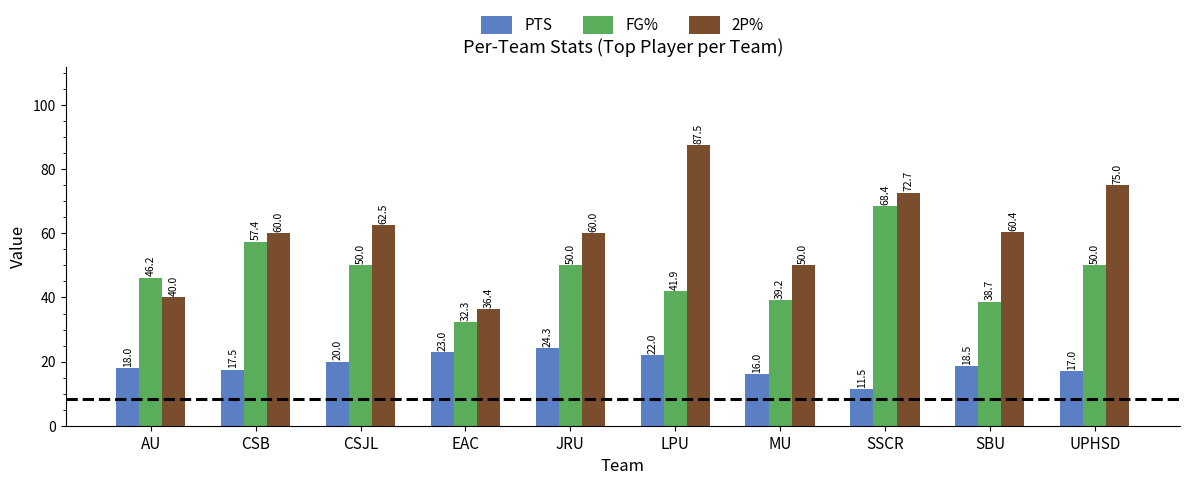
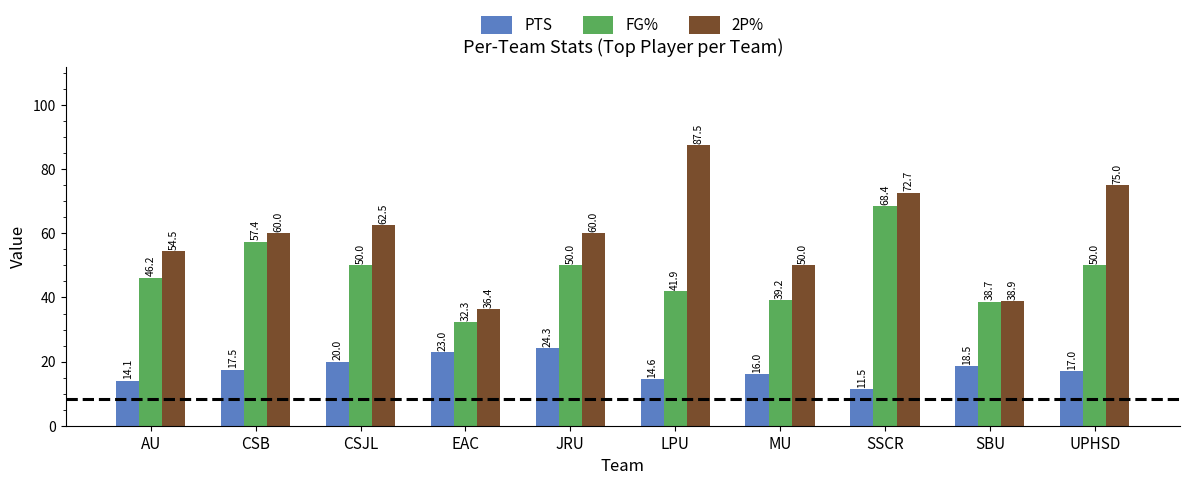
PTS, AU: 18.0 -> 14.1
2P%, AU: 40.0 -> 54.5
PTS, LPU: 22.0 -> 14.6
2P%, SBU: 60.4 -> 38.9
